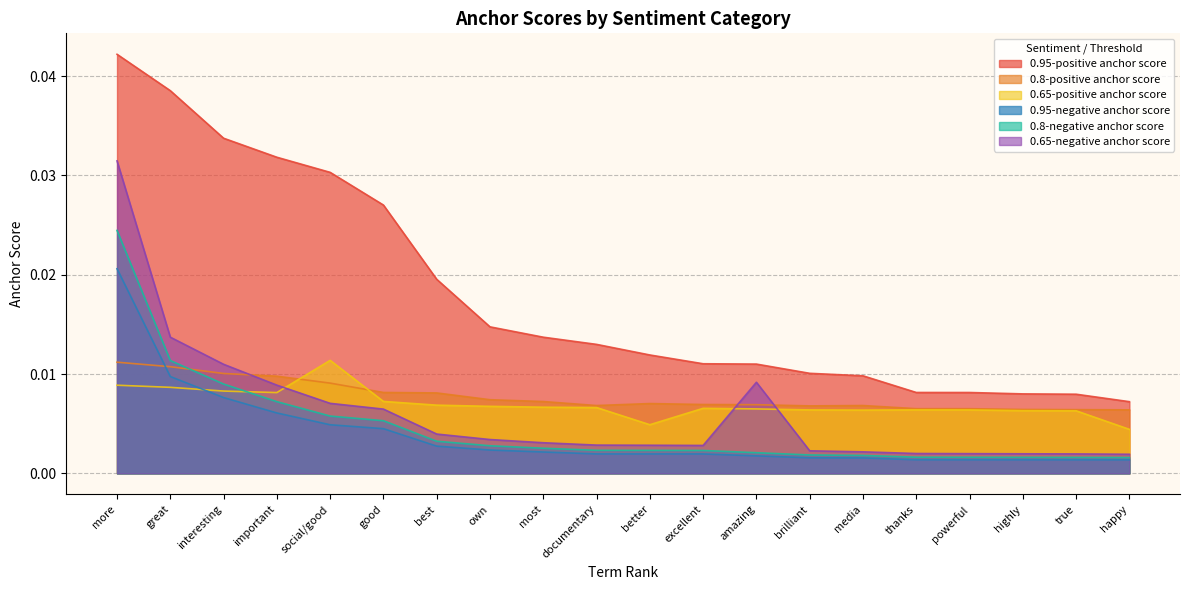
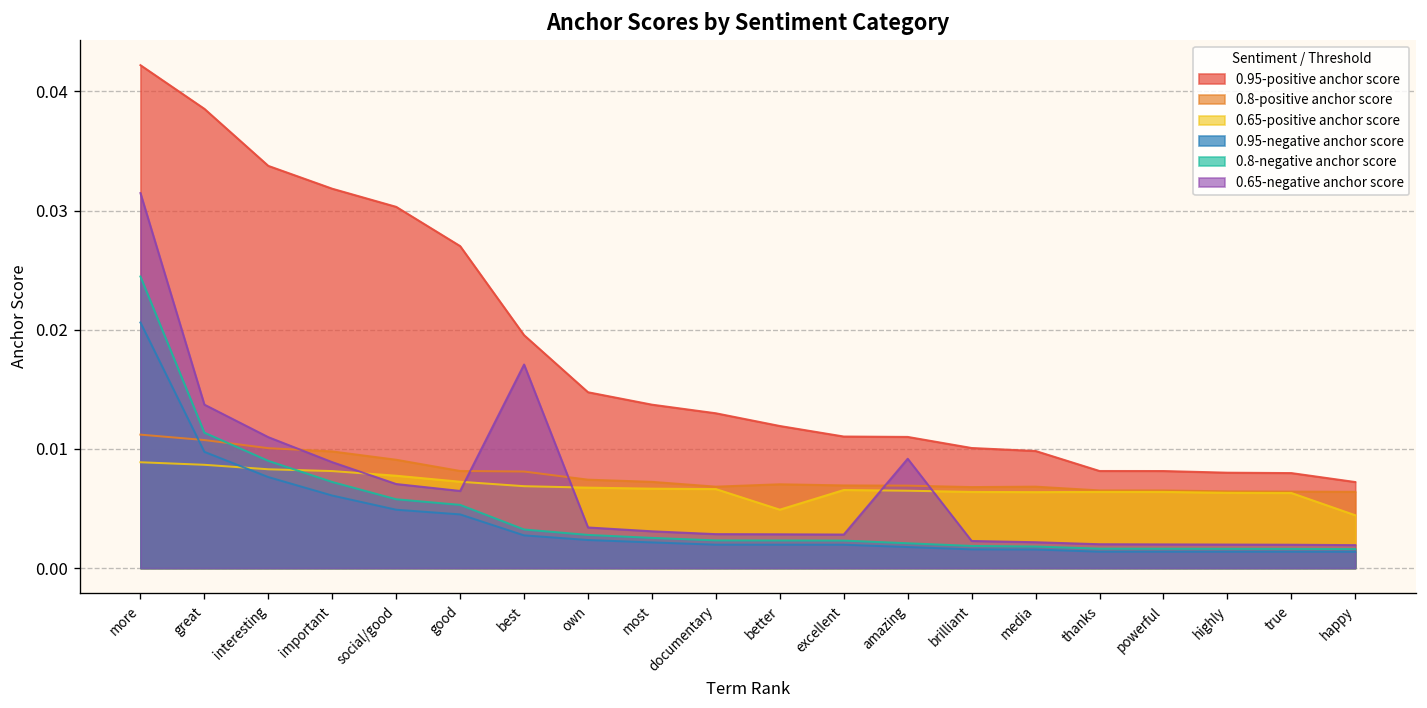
0.65-positive anchor score, social/good: 0.011 -> 0.008
0.65-negative anchor score, best: 0.004 -> 0.017
